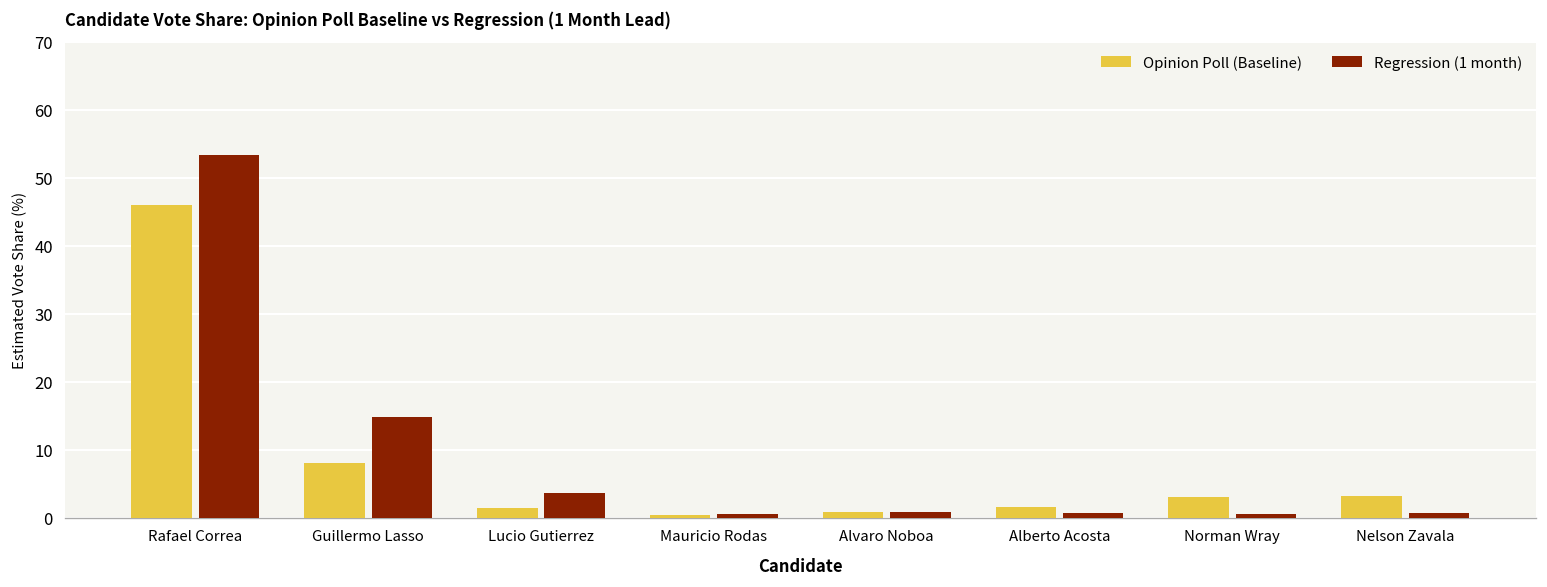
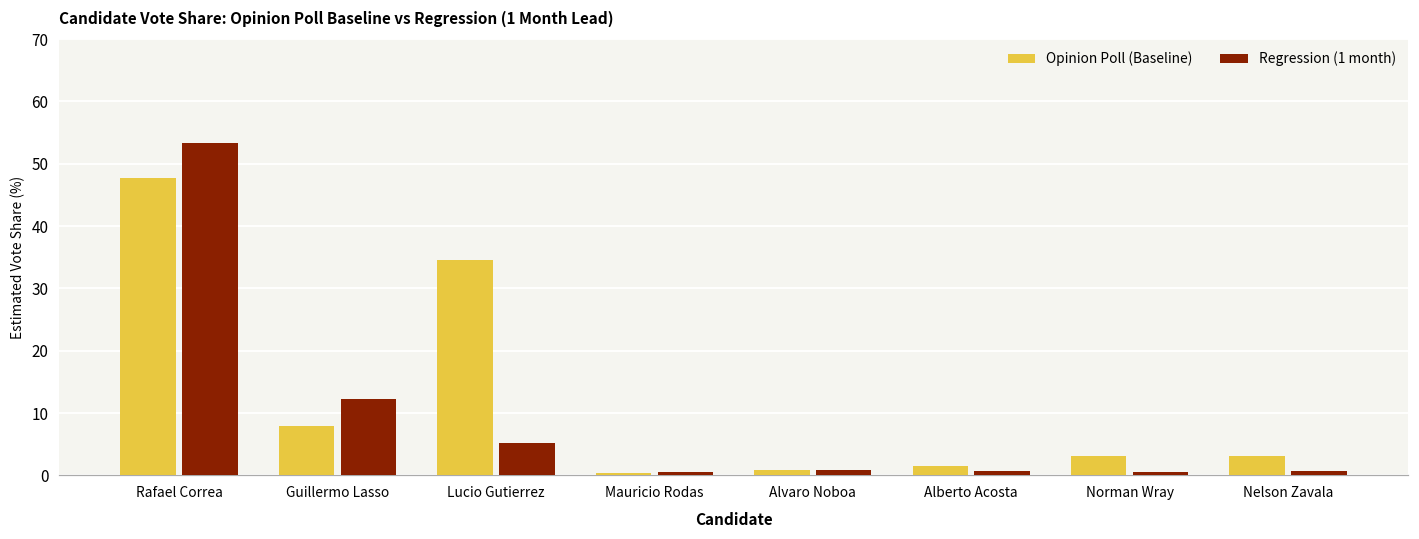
Opinion Poll (Baseline), Rafael Correa: 46 -> 48
Regression (1 month), Guillermo Lasso: 15 -> 12
Opinion Poll (Baseline), Lucio Gutierrez: 1 -> 34
Regression (1 month), Lucio Gutierrez: 4 -> 5
